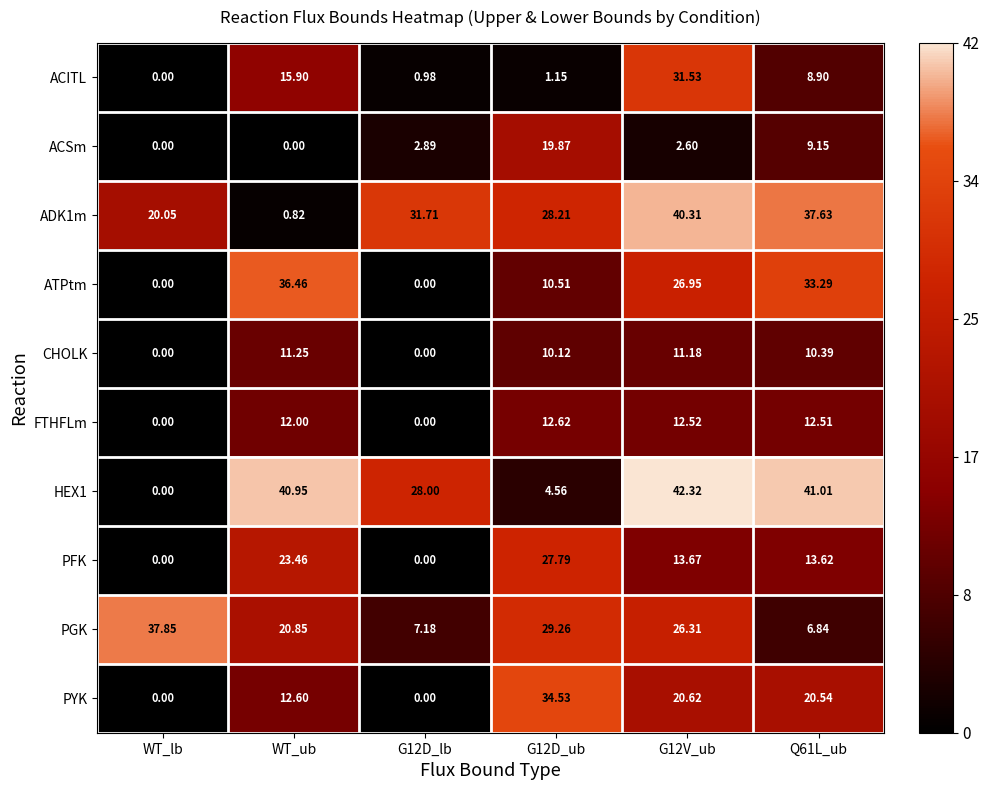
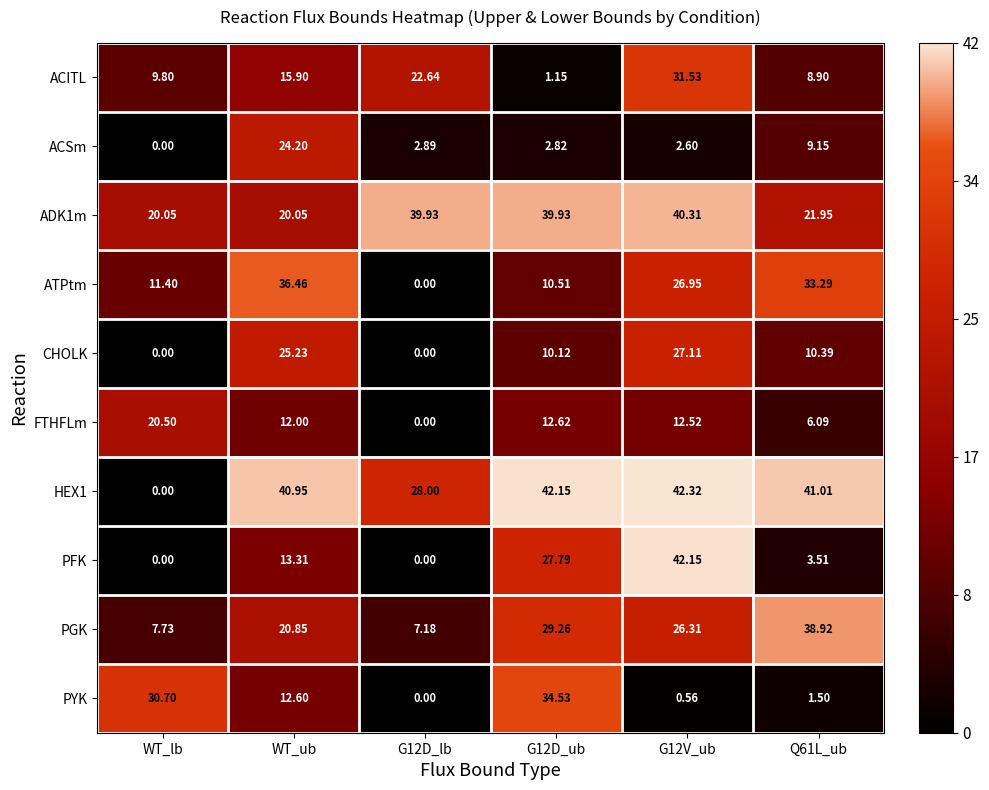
ACITL, WT_lb: 0.00 -> 9.80
ACITL, G12D_lb: 0.98 -> 22.64
ACSm, WT_ub: 0.00 -> 24.20
ACSm, G12D_ub: 19.87 -> 2.82
ADK1m, WT_ub: 0.82 -> 20.05
ADK1m, G12D_lb: 31.71 -> 39.93
ADK1m, G12D_ub: 28.21 -> 39.93
ADK1m, Q61L_ub: 37.63 -> 21.95
ATPtm, WT_lb: 0.00 -> 11.40
CHOLK, WT_ub: 11.25 -> 25.23
CHOLK, G12V_ub: 11.18 -> 27.11
FTHFLm, WT_lb: 0.00 -> 20.50
FTHFLm, Q61L_ub: 12.51 -> 6.09
HEX1, G12D_ub: 4.56 -> 42.15
PFK, WT_ub: 23.46 -> 13.31
PFK, G12V_ub: 13.67 -> 42.15
PFK, Q61L_ub: 13.62 -> 3.51
PGK, WT_lb: 37.85 -> 7.73
PGK, Q61L_ub: 6.84 -> 38.92
PYK, WT_lb: 0.00 -> 30.70
PYK, G12V_ub: 20.62 -> 0.56
PYK, Q61L_ub: 20.54 -> 1.50
